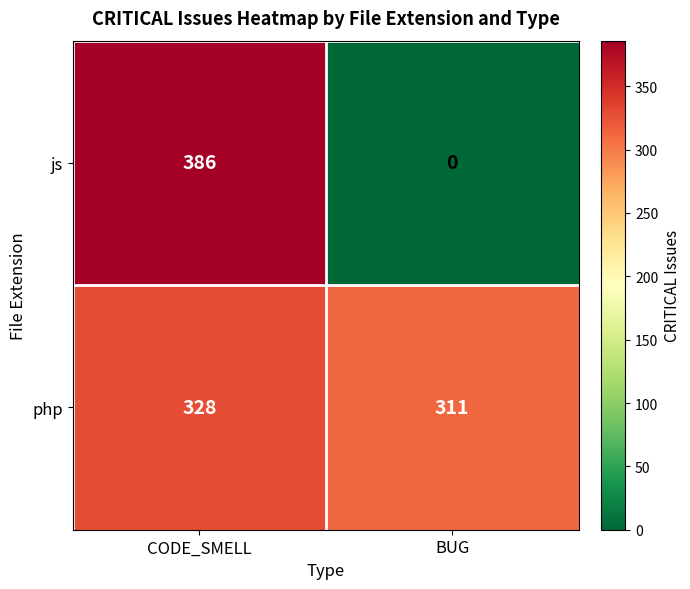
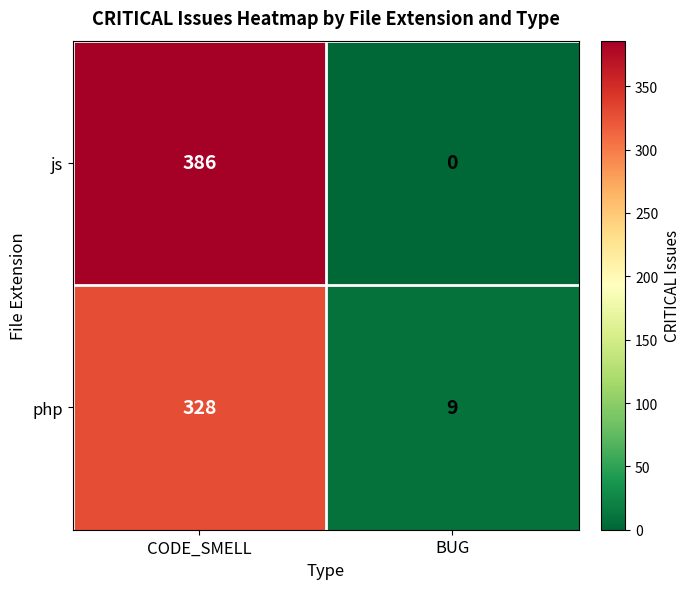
php, BUG: 311 -> 9
